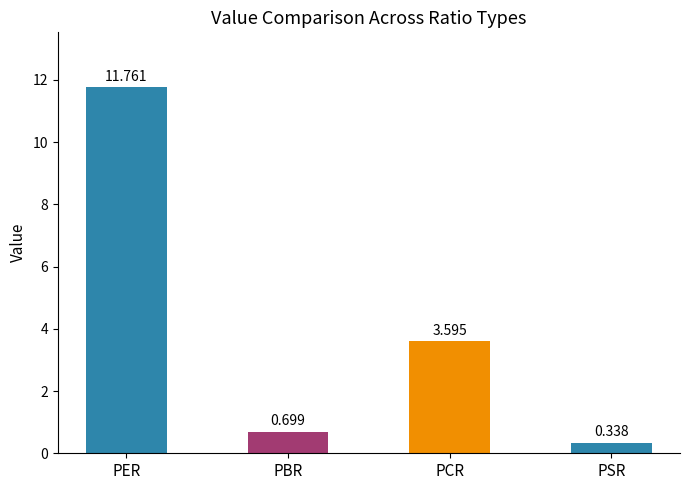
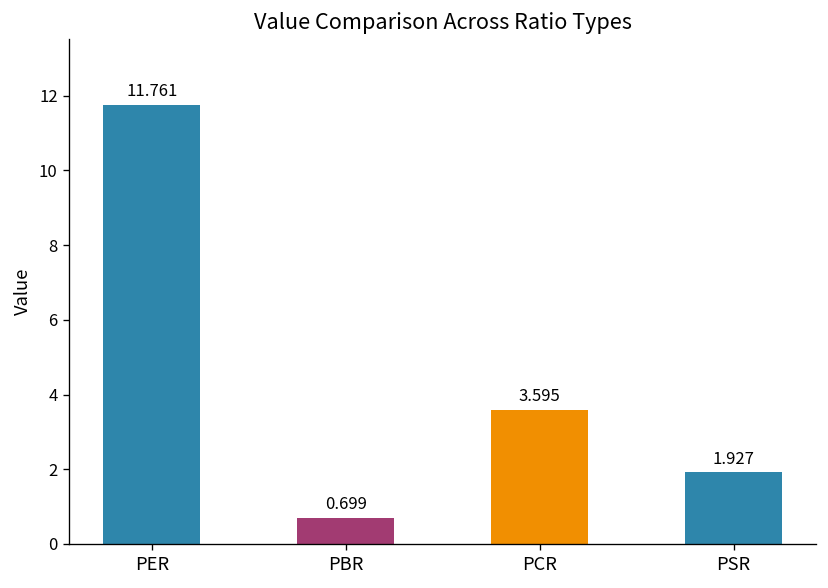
PSR: 0.338 -> 1.927
